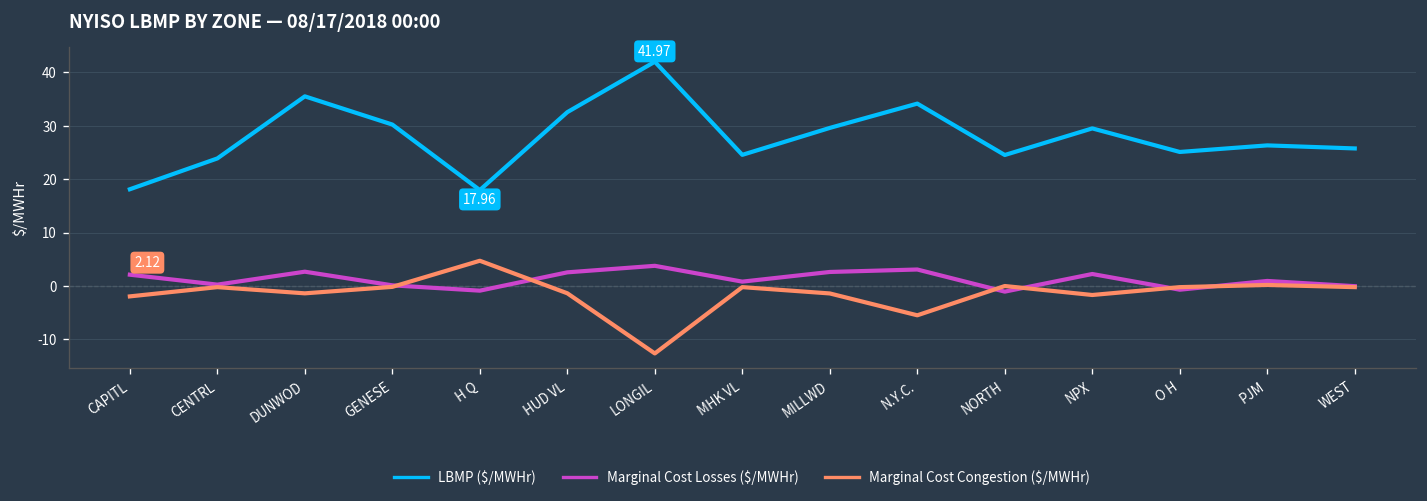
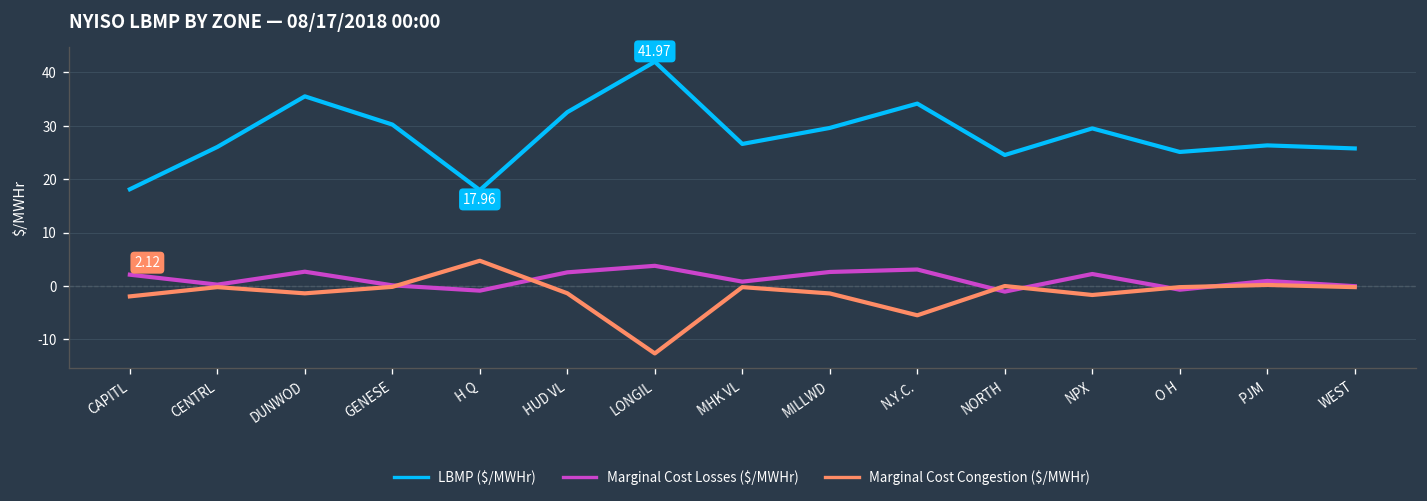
LBMP ($/MWHr), CENTRL: 24 -> 26
LBMP ($/MWHr), MHK VL: 25 -> 27
